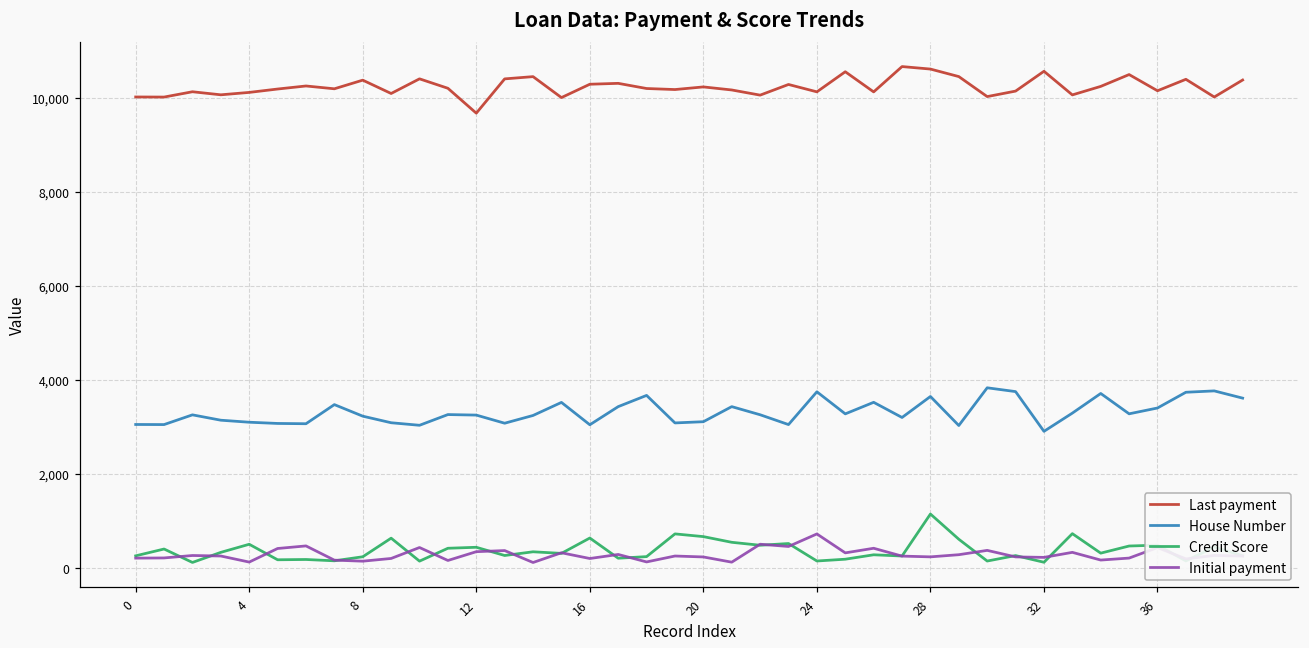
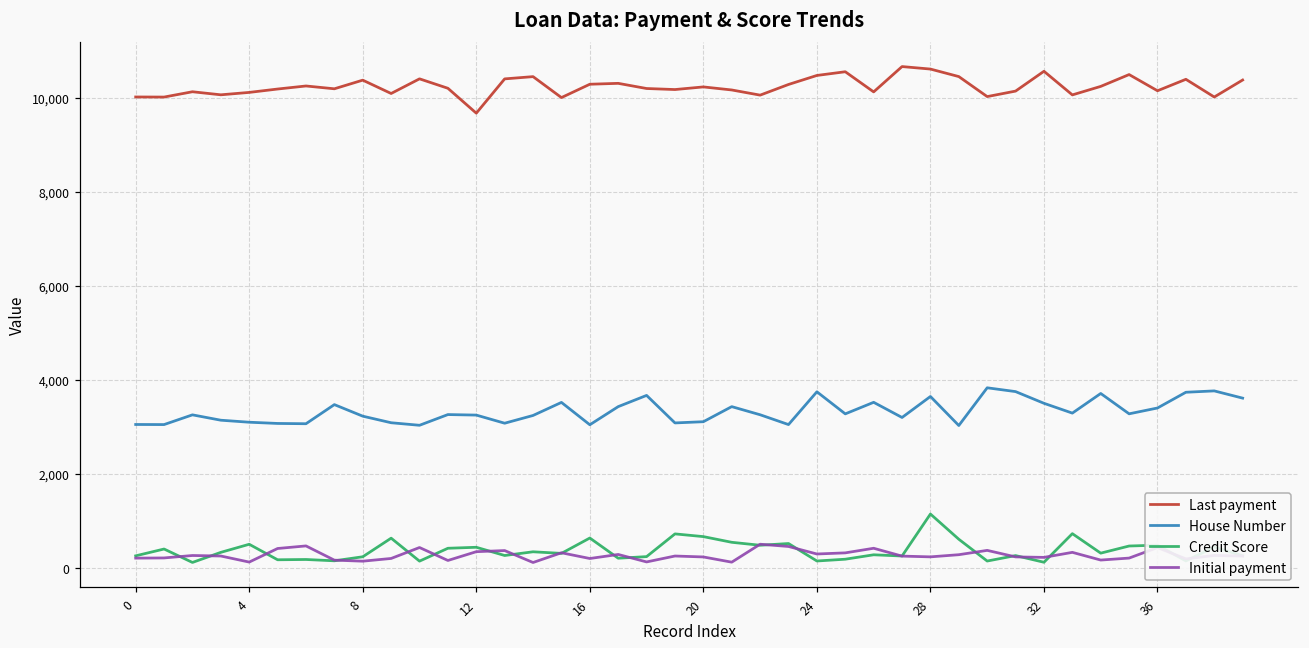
Last payment, 24: 10,100 -> 10,500
Initial payment, 24: 700 -> 300
House Number, 32: 2,900 -> 3,500
